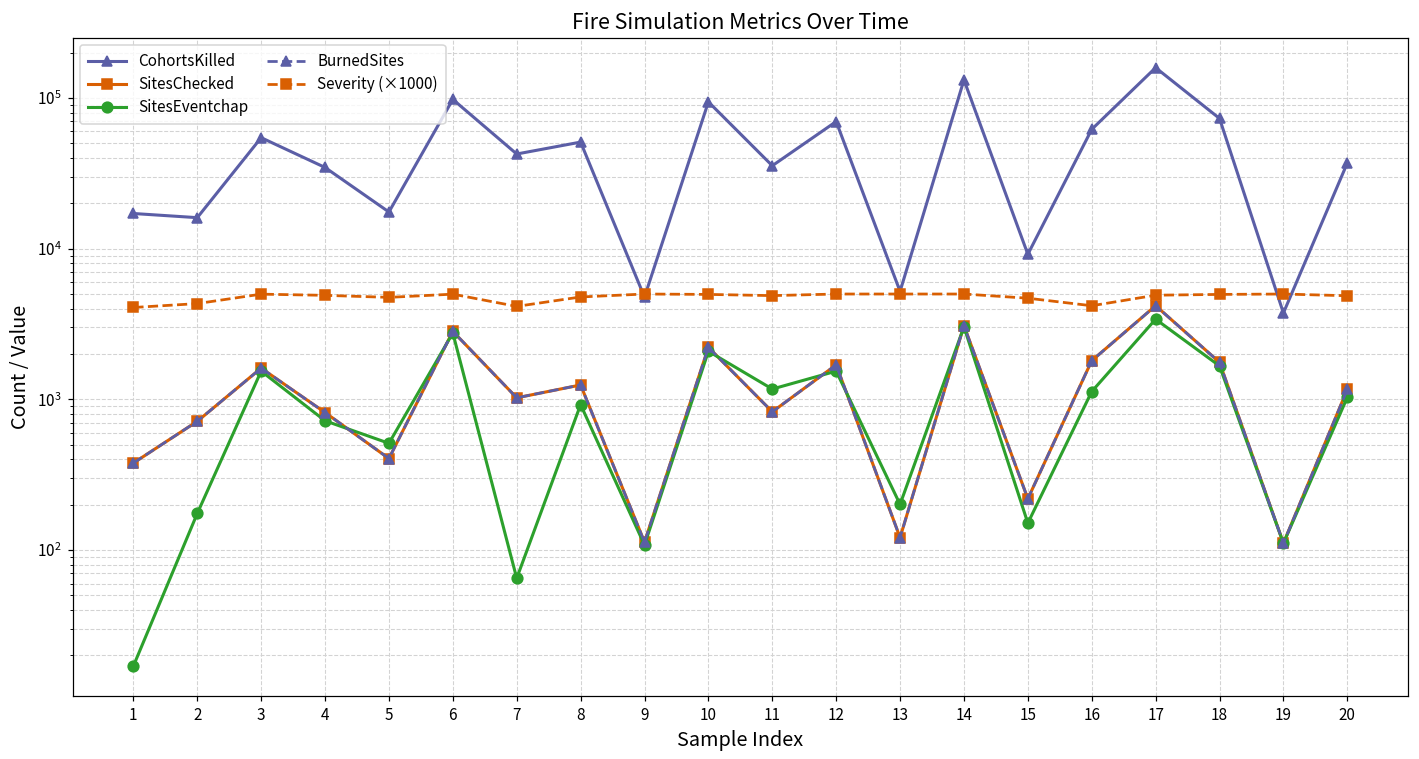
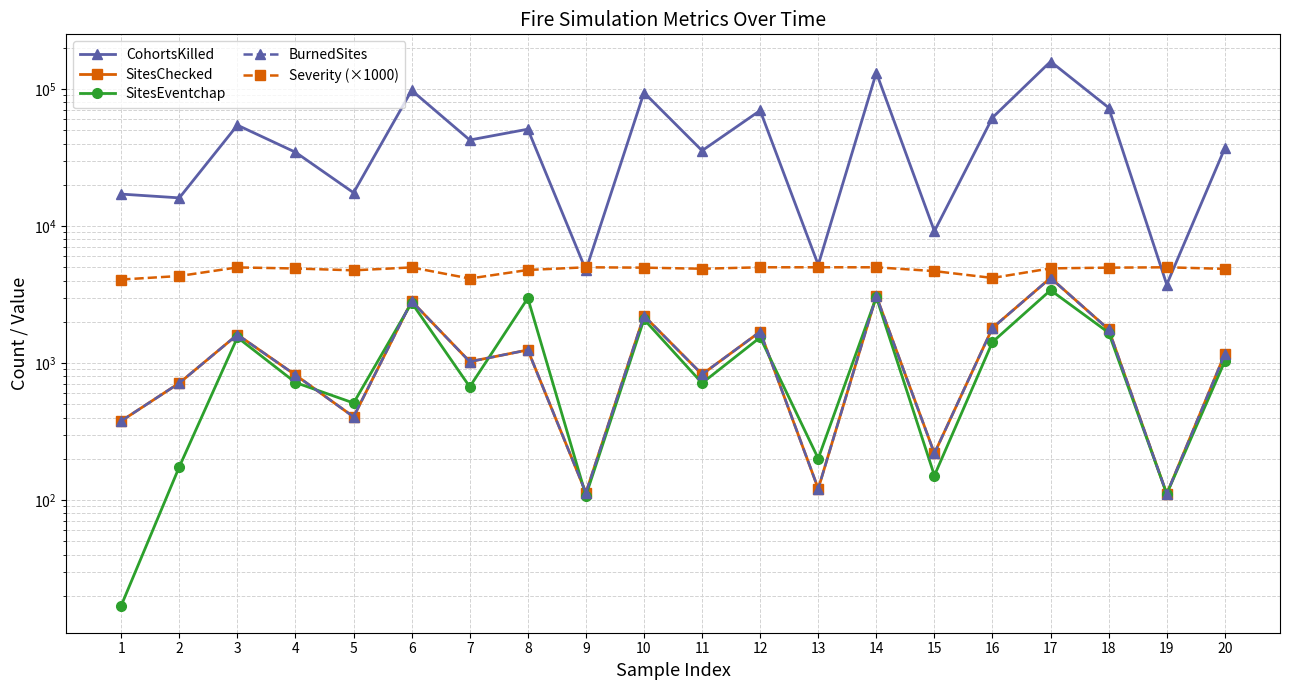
SitesEventchap, 7: 70 -> 700
SitesEventchap, 8: 900 -> 3000
SitesEventchap, 11: 1200 -> 700
SitesEventchap, 16: 1100 -> 1400
